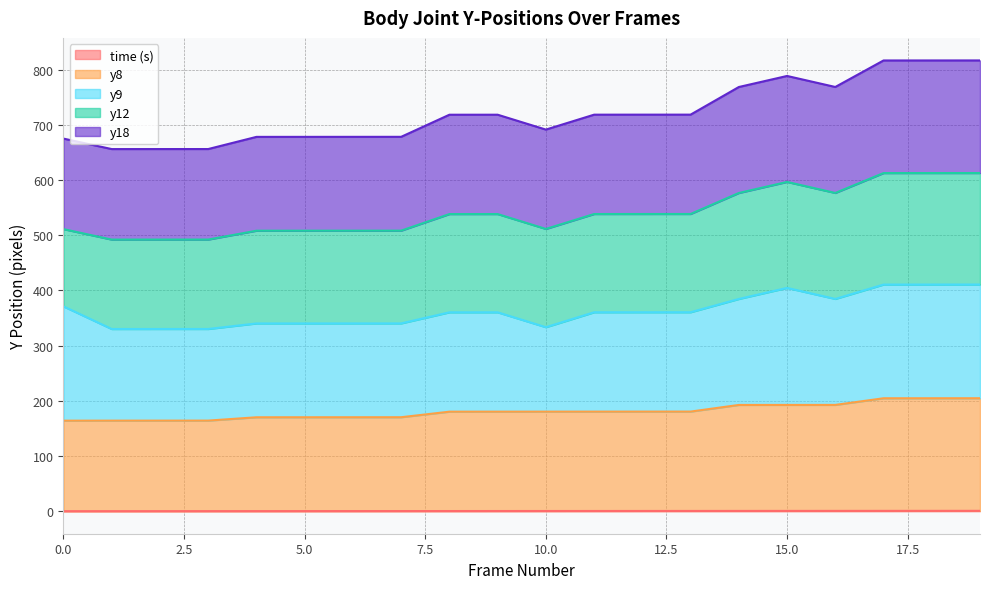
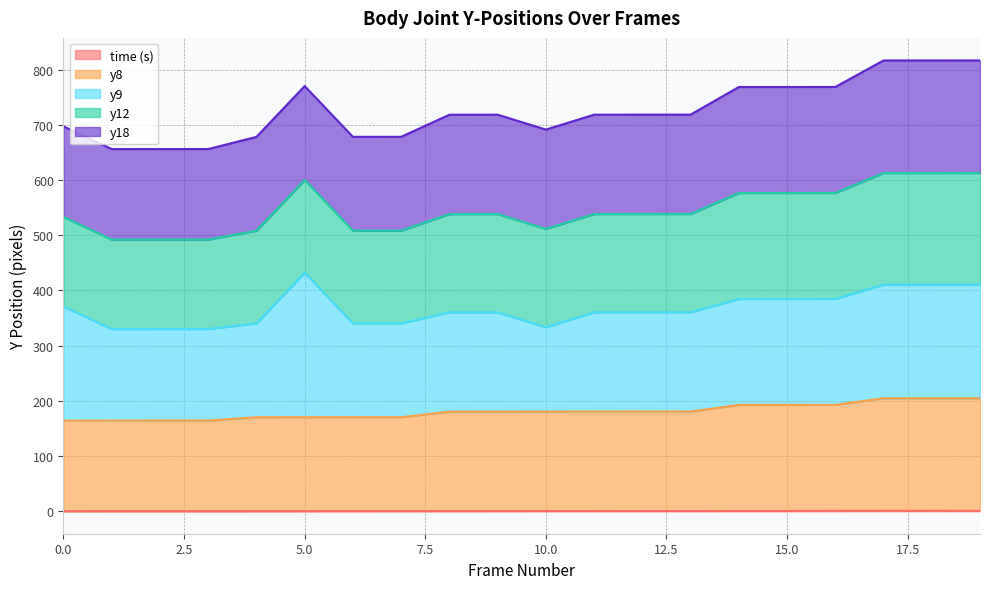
y12, 0.0: 140 -> 160
y9, 5.0: 170 -> 260
y9, 15.0: 210 -> 190
